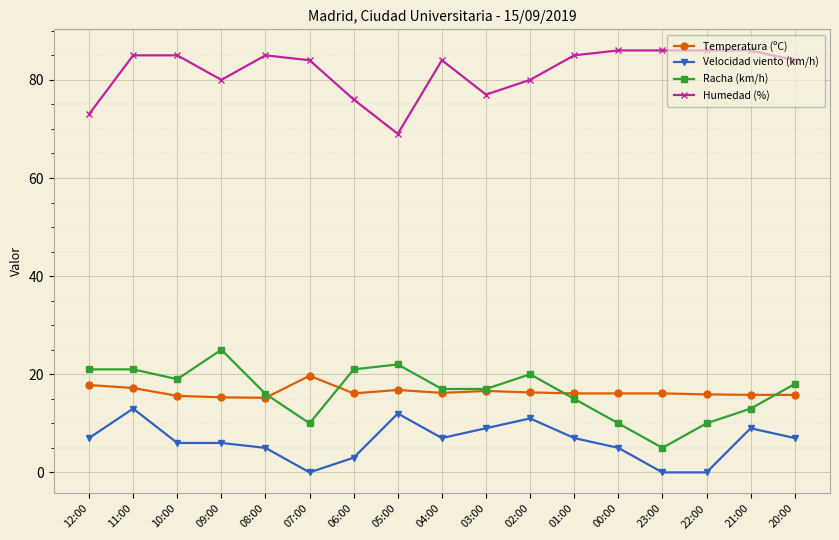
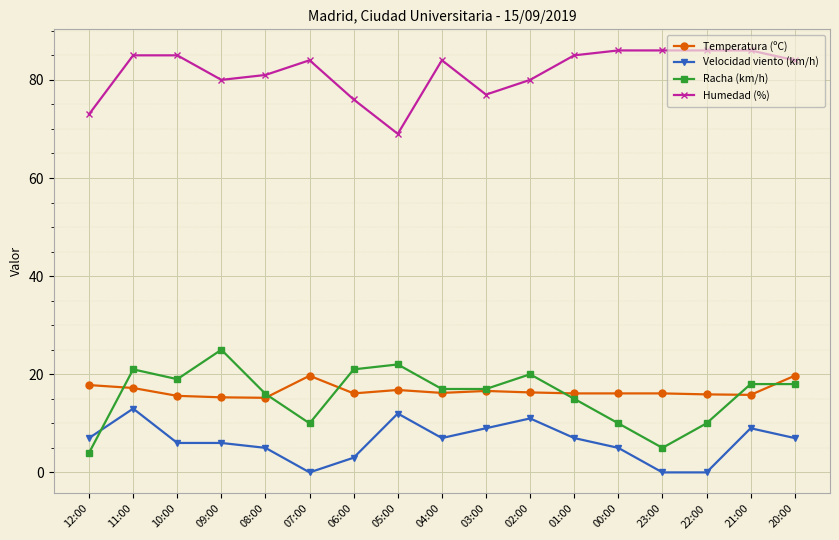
Racha (km/h), 12:00: 21 -> 4
Humedad (%), 08:00: 85 -> 81
Racha (km/h), 21:00: 13 -> 18
Temperatura (ºC), 20:00: 16 -> 20
